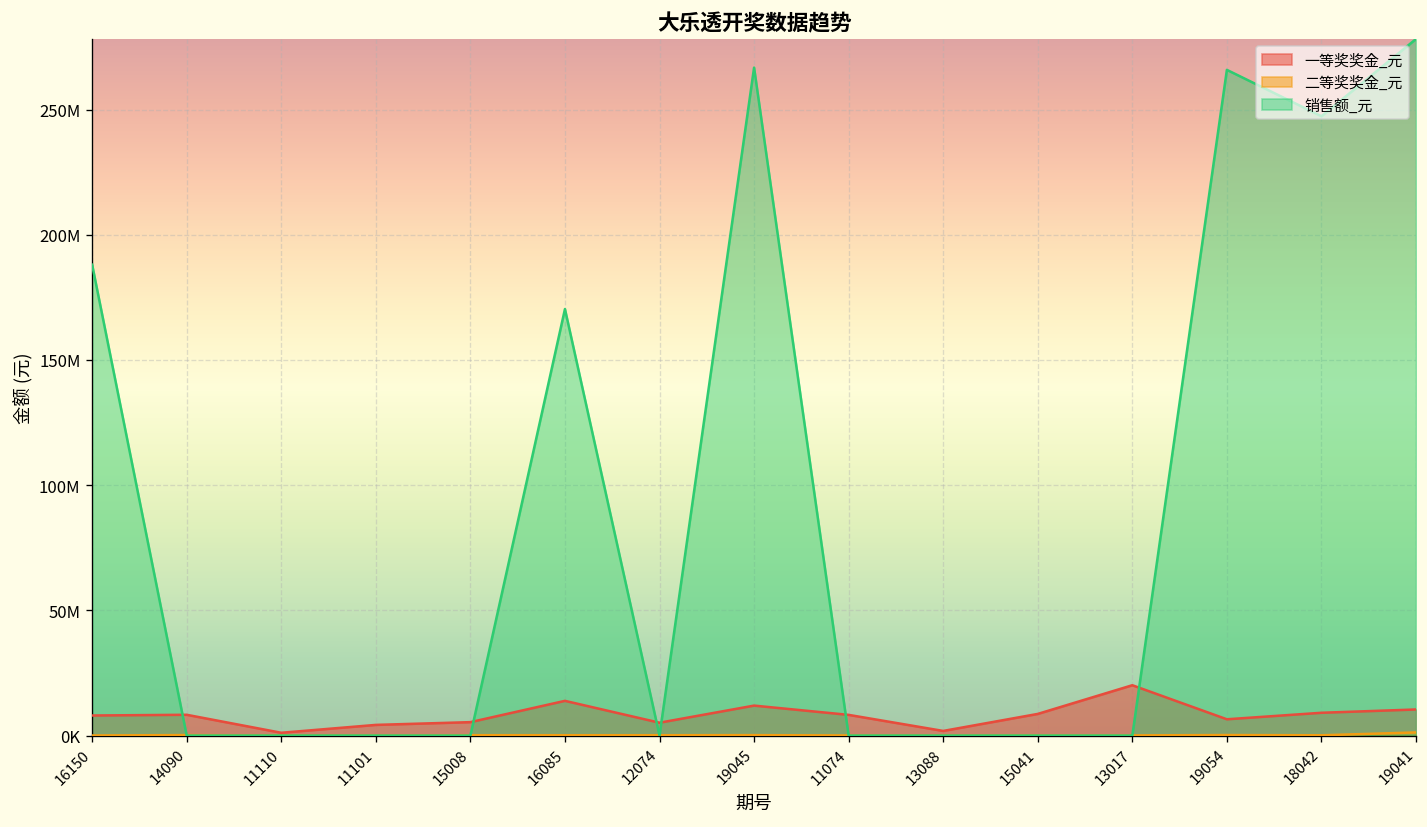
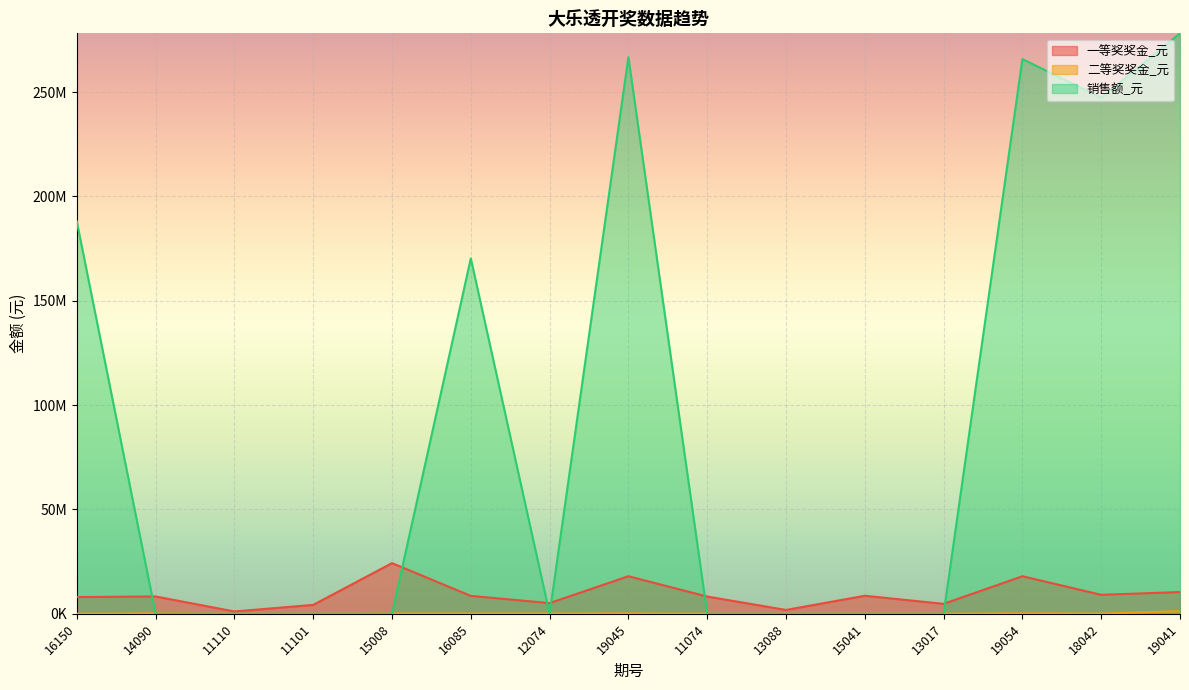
一等奖奖金_元, 15008: 5000000 -> 24000000
一等奖奖金_元, 16085: 14000000 -> 9000000
一等奖奖金_元, 19045: 12000000 -> 18000000
一等奖奖金_元, 13017: 20000000 -> 5000000
一等奖奖金_元, 19054: 6000000 -> 18000000
